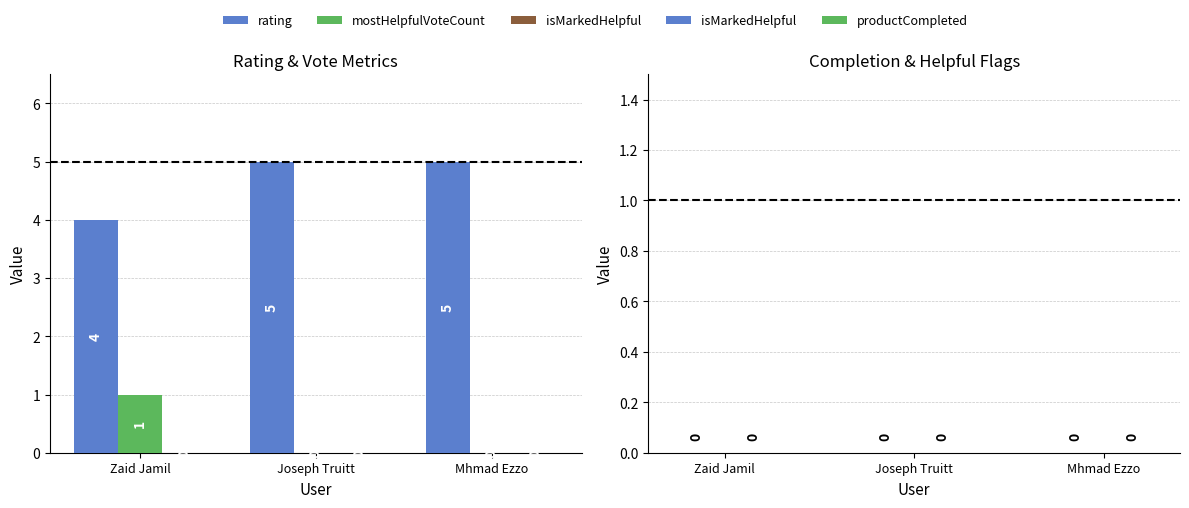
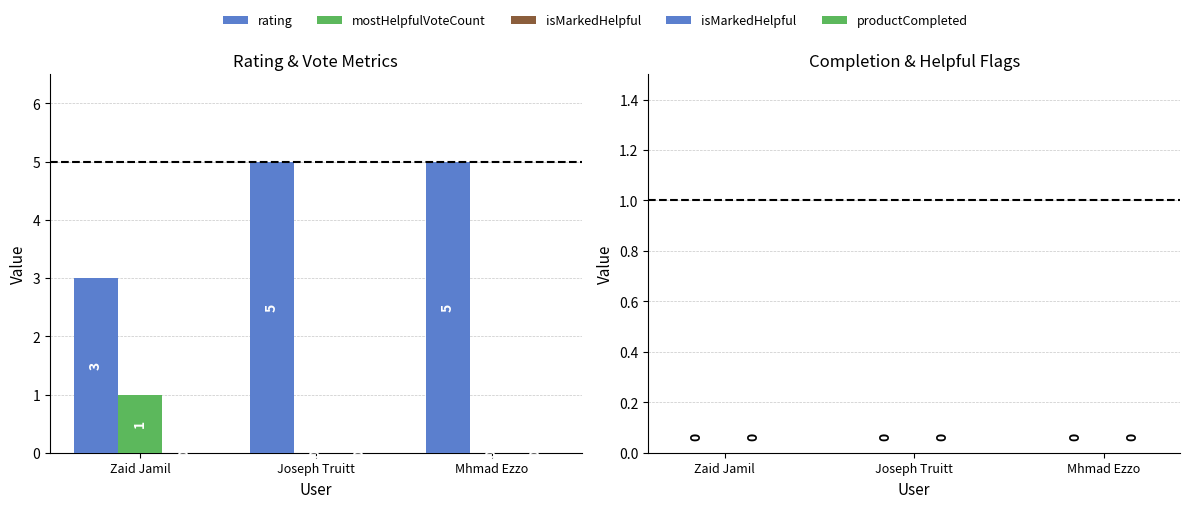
Rating & Vote Metrics, rating, Zaid Jamil: 4 -> 3
